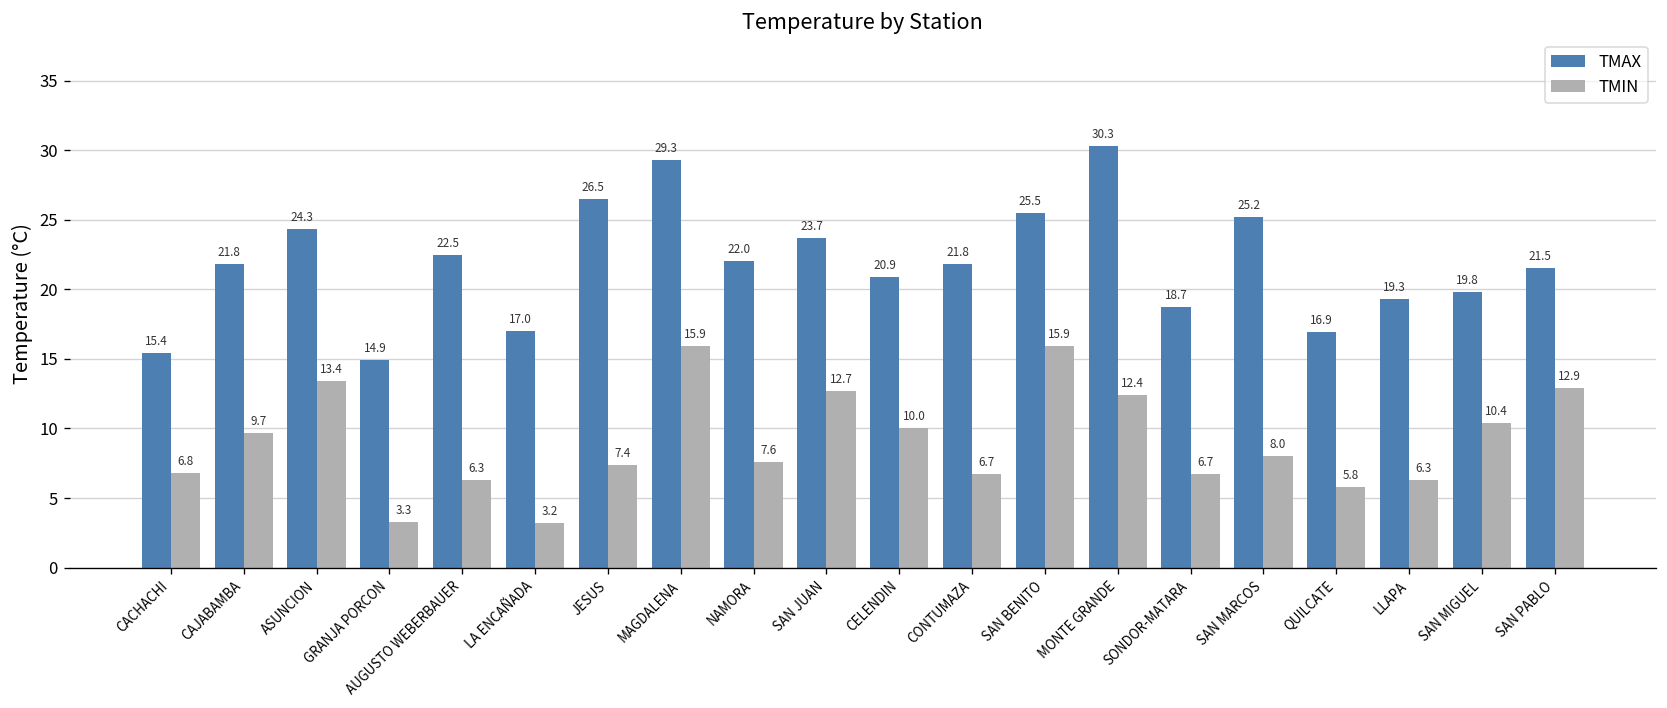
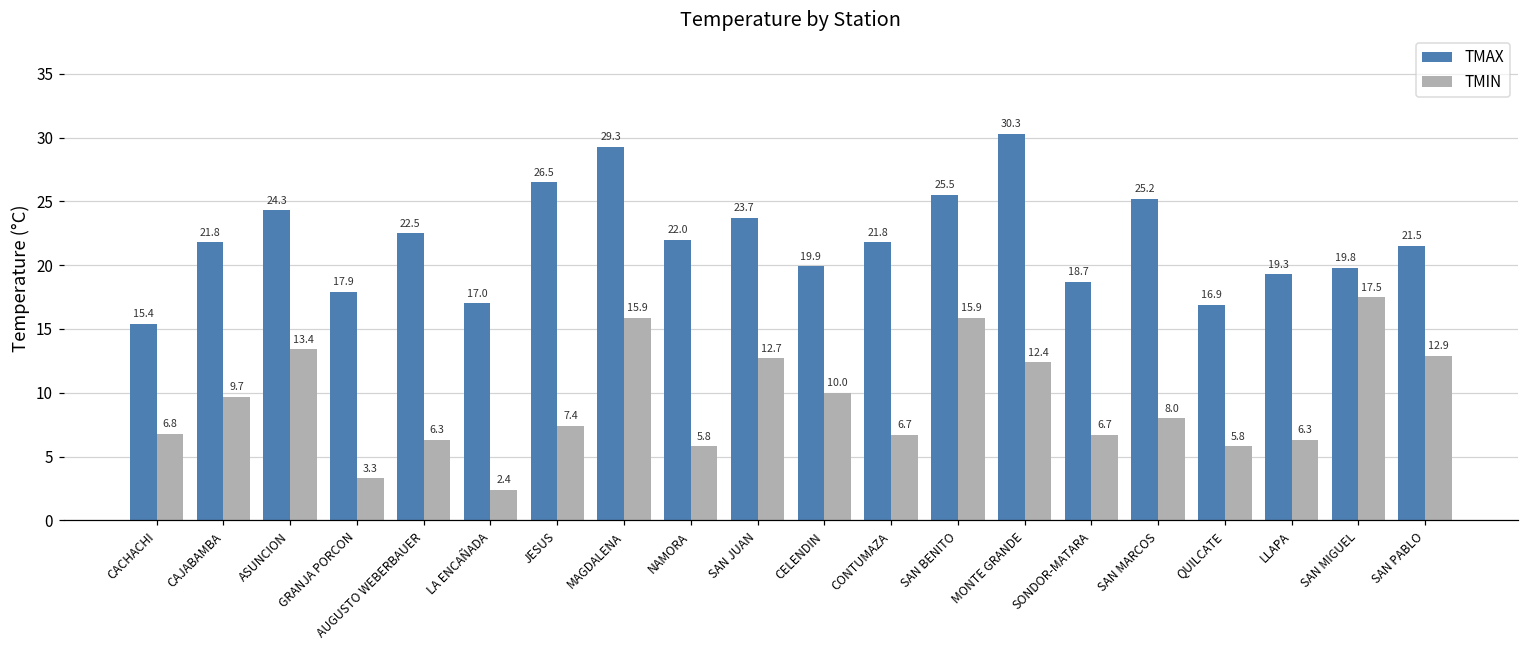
TMAX, GRANJA PORCON: 14.9 -> 17.9
TMIN, LA ENCAÑADA: 3.2 -> 2.4
TMIN, NAMORA: 7.6 -> 5.8
TMAX, CELENDIN: 20.9 -> 19.9
TMIN, SAN MIGUEL: 10.4 -> 17.5
